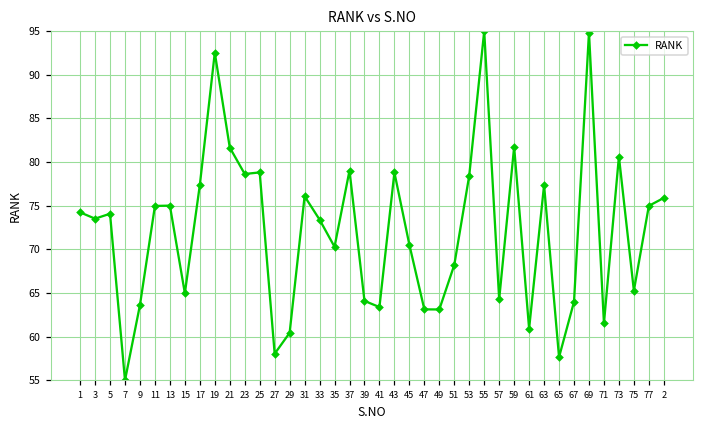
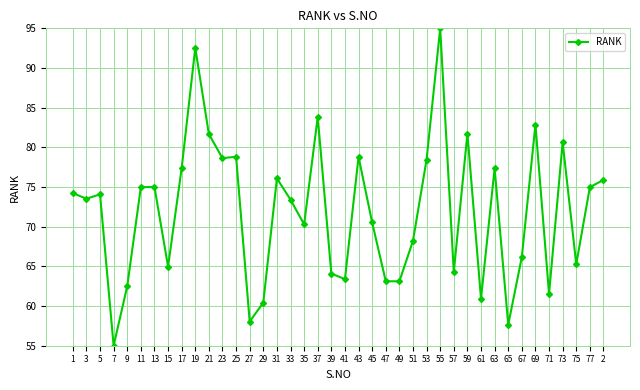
9: 64 -> 63
37: 79 -> 84
67: 64 -> 66
69: 95 -> 83
